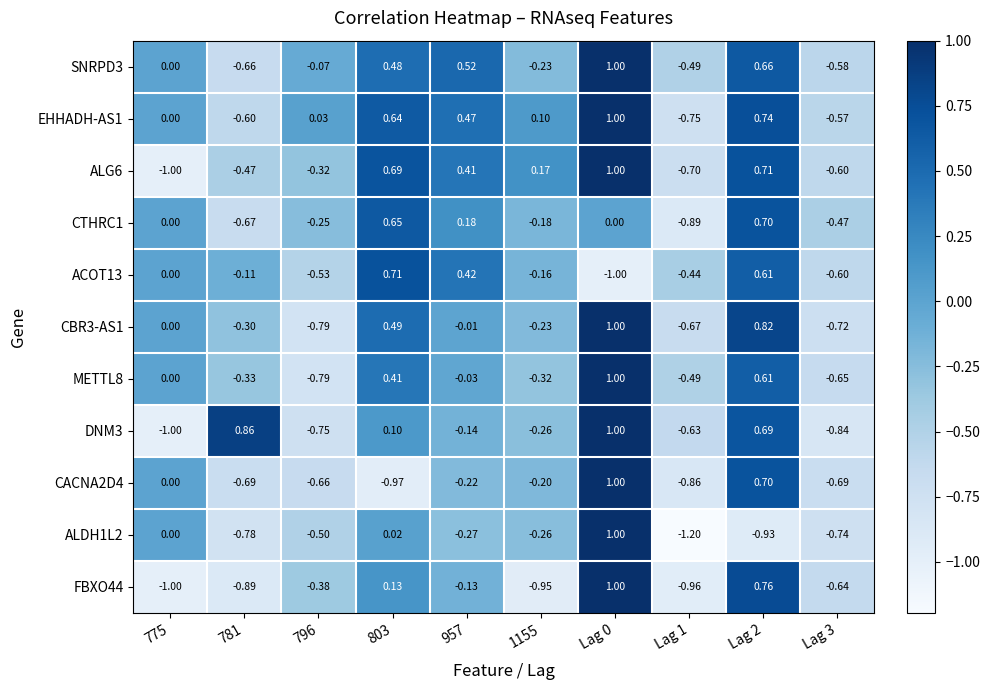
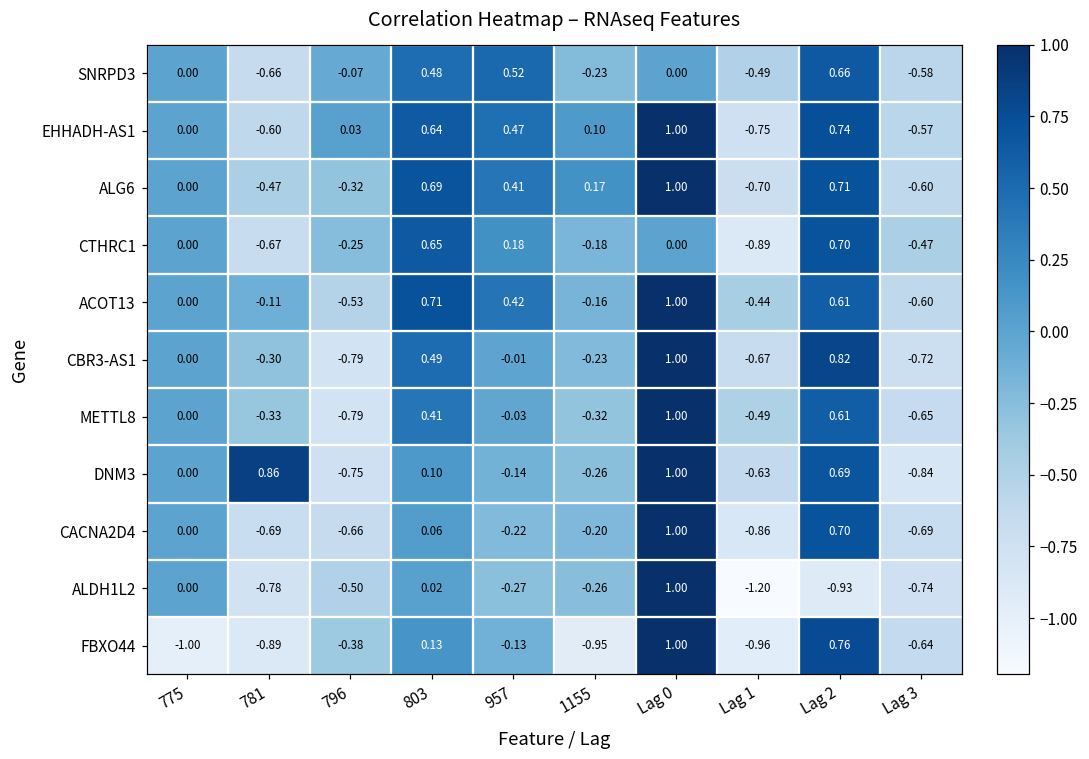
SNRPD3, Lag 0: 1.00 -> 0.00
ALG6, 775: -1.00 -> 0.00
ACOT13, Lag 0: -1.00 -> 1.00
DNM3, 775: -1.00 -> 0.00
CACNA2D4, 803: -0.97 -> 0.06
